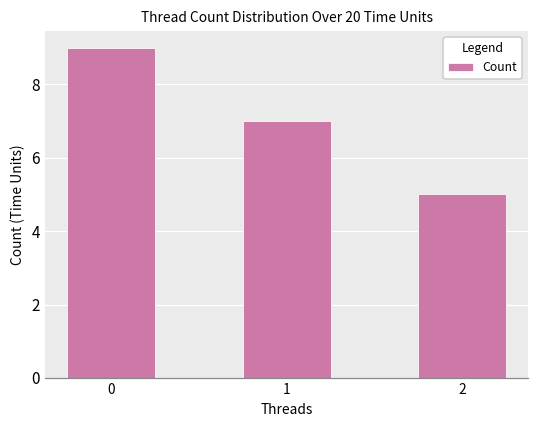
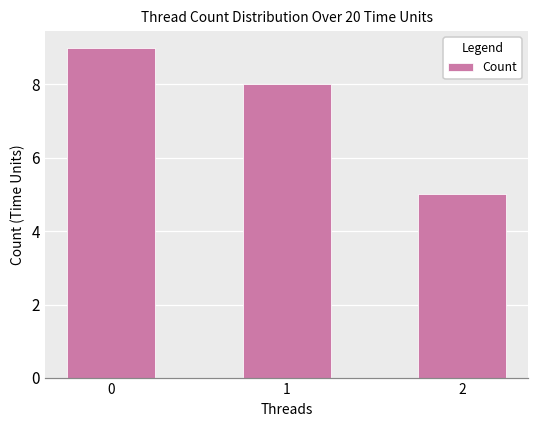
1: 7 -> 8
